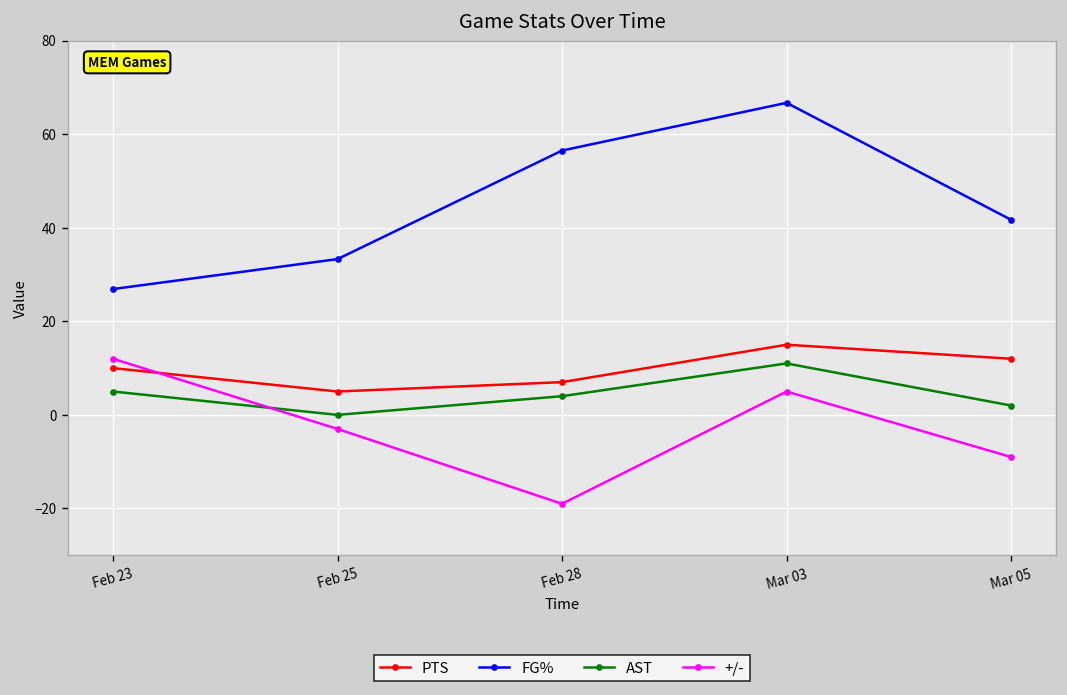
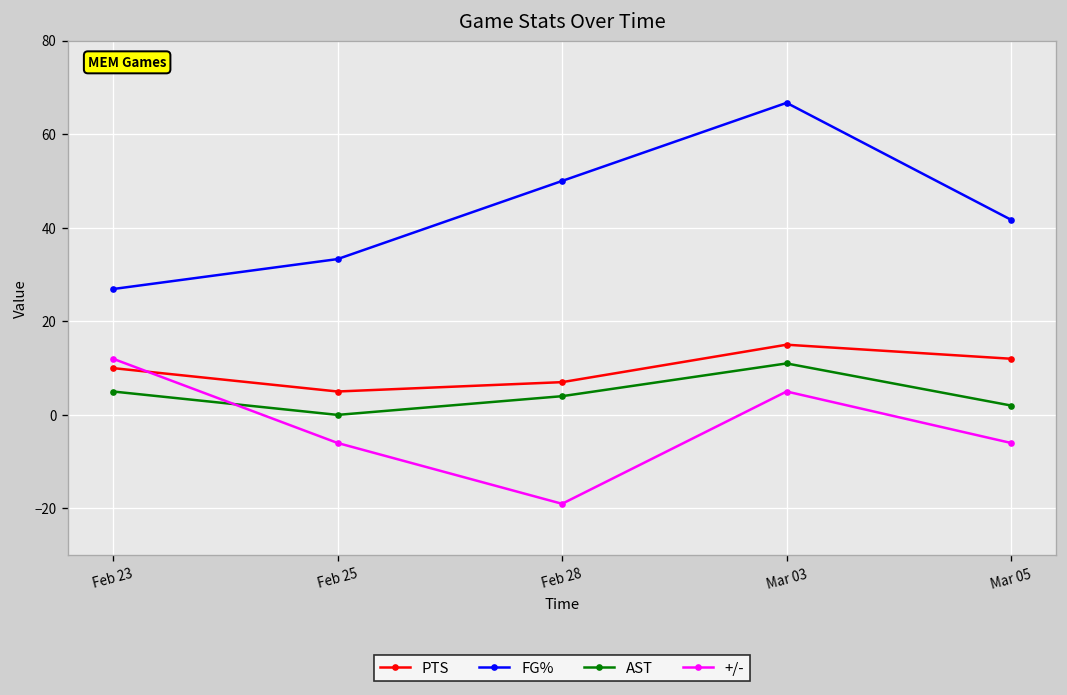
+/-, Feb 25: -3 -> -6
FG%, Feb 28: 57 -> 50
+/-, Mar 05: -9 -> -6
